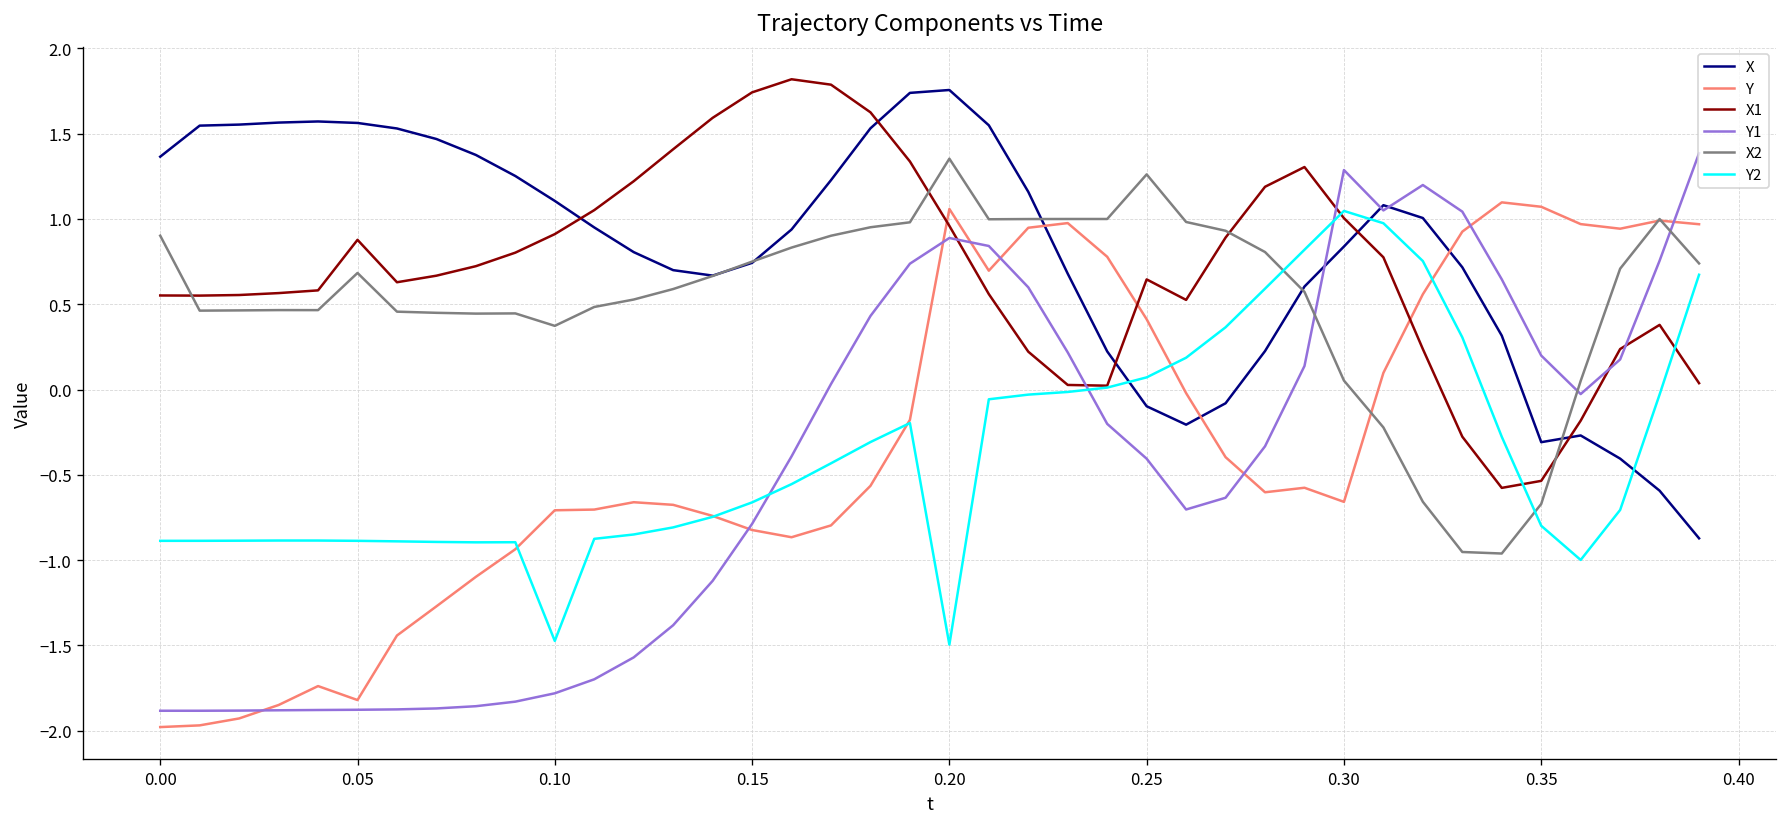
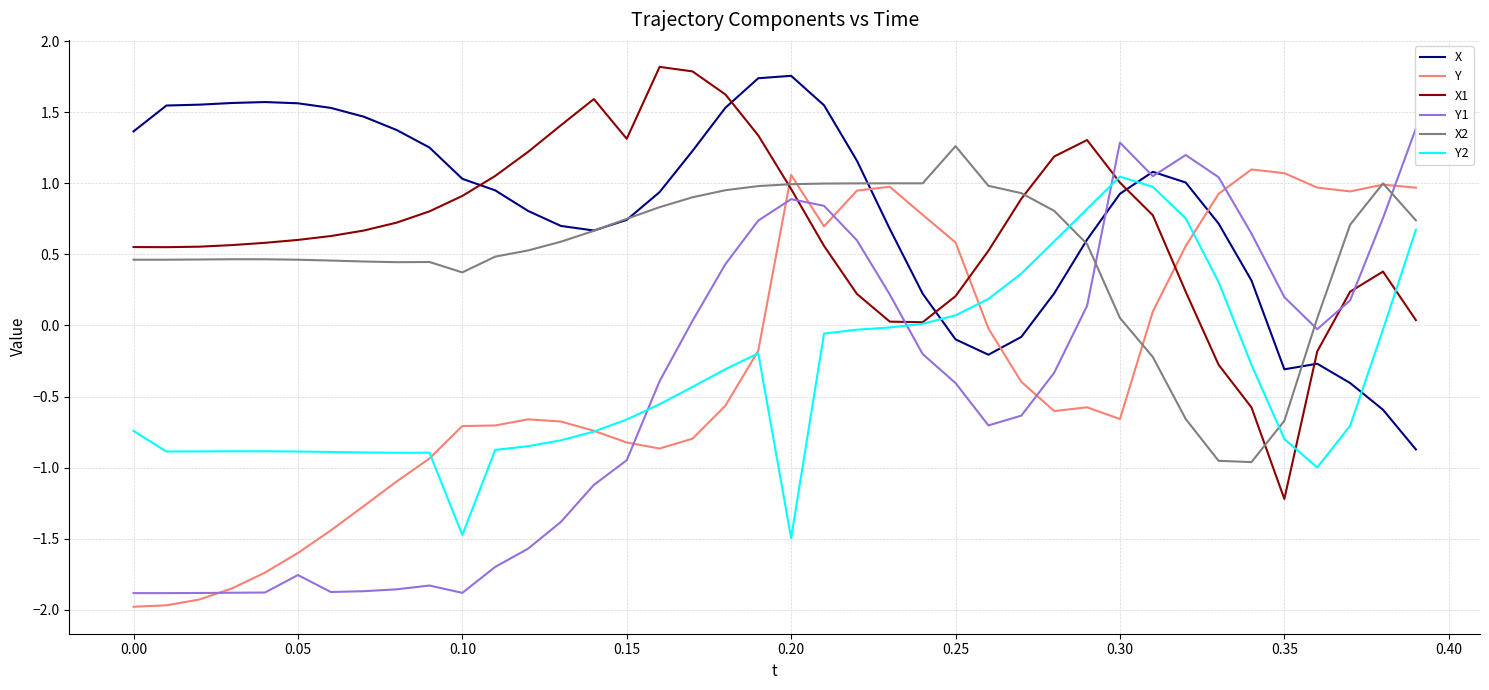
X2, 0.00: 0.90 -> 0.46
Y2, 0.00: -0.89 -> -0.74
Y, 0.05: -1.82 -> -1.60
X1, 0.05: 0.88 -> 0.60
Y1, 0.05: -1.88 -> -1.76
X2, 0.05: 0.68 -> 0.46
X, 0.10: 1.11 -> 1.03
Y1, 0.10: -1.78 -> -1.88
X1, 0.15: 1.74 -> 1.31
Y1, 0.15: -0.79 -> -0.95
X2, 0.20: 1.35 -> 0.99
Y, 0.25: 0.41 -> 0.58
X1, 0.25: 0.65 -> 0.21
X, 0.30: 0.84 -> 0.93
X1, 0.35: -0.54 -> -1.22
